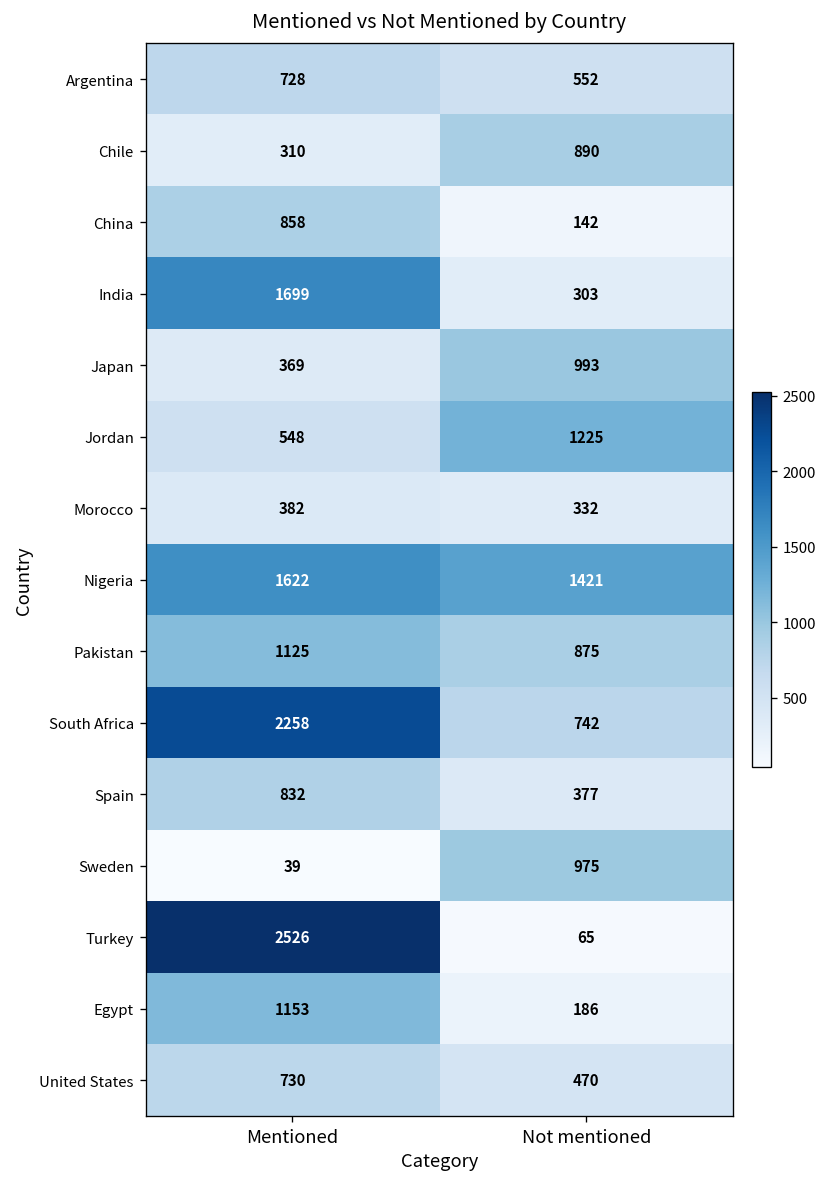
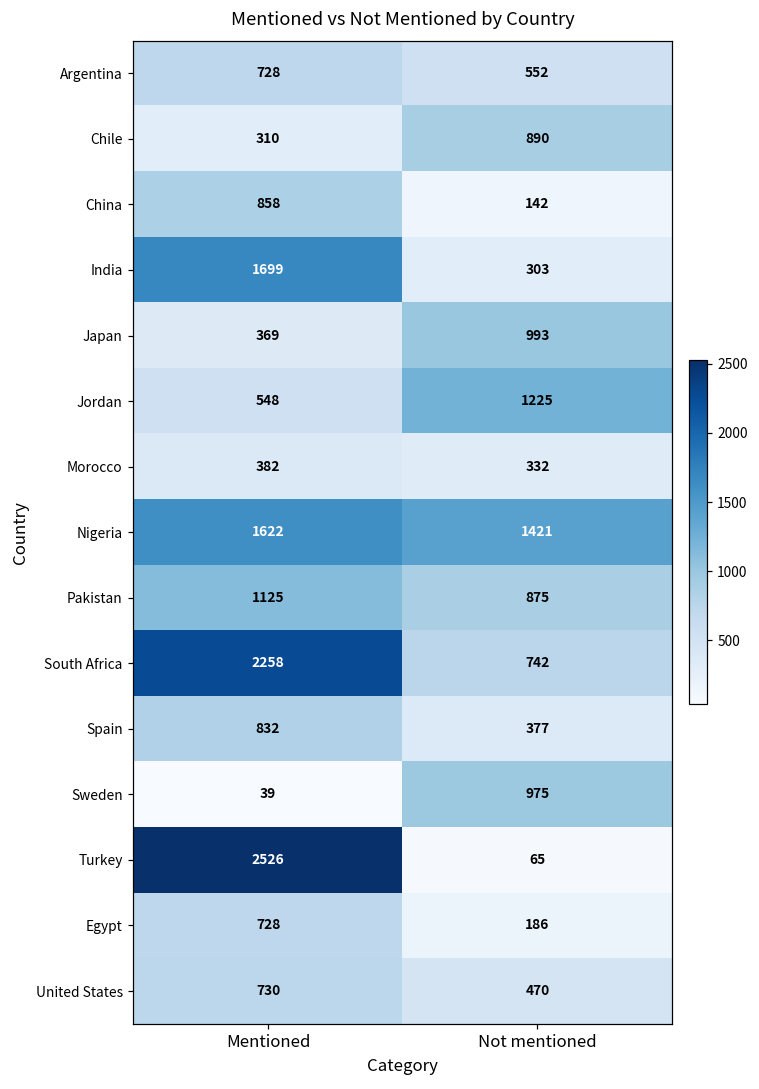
Egypt, Mentioned: 1153 -> 728
